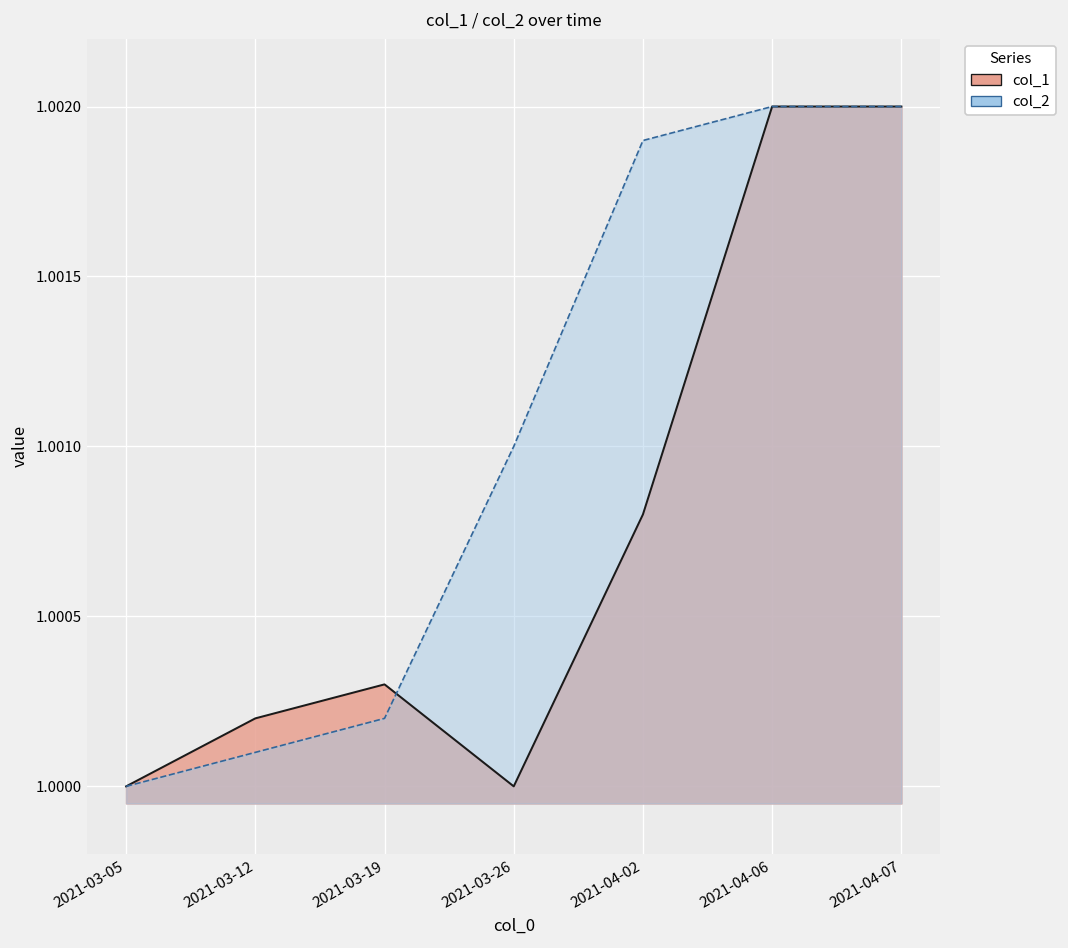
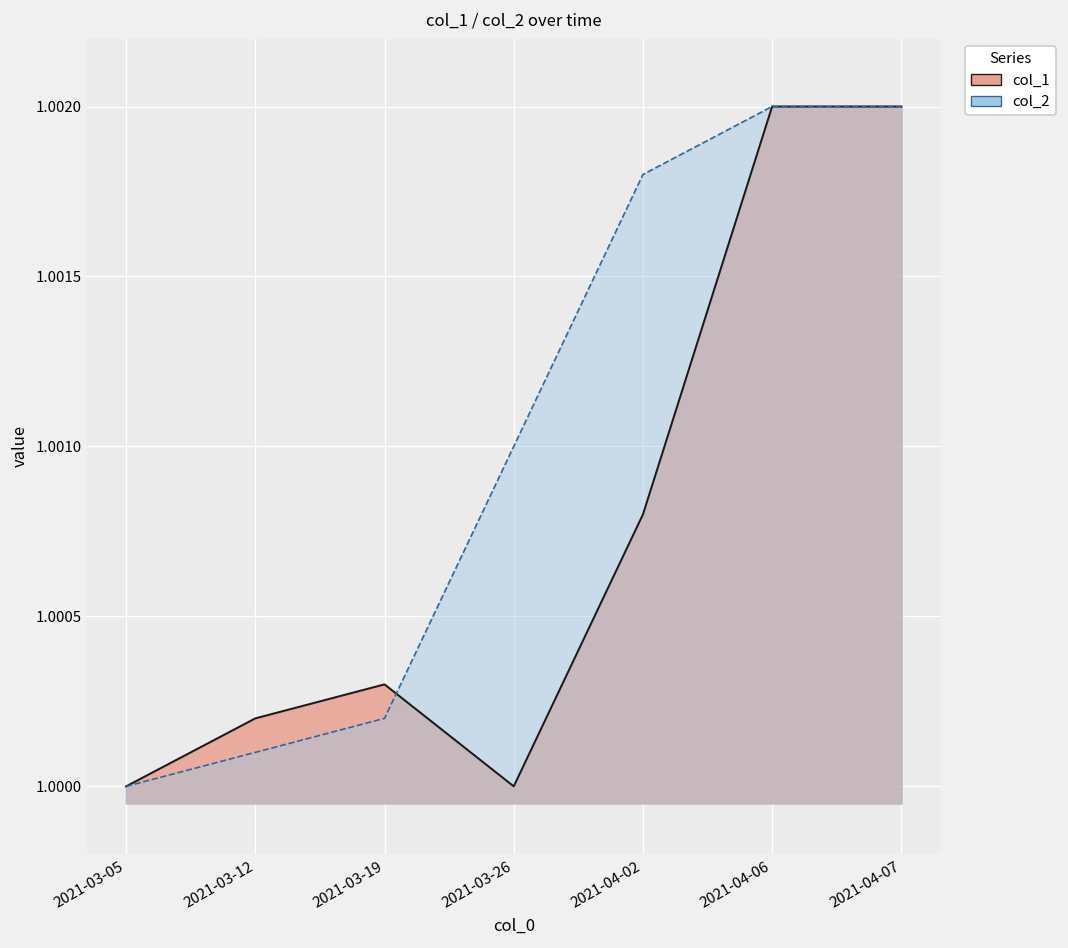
col_2, 2021-04-02: 1.0019 -> 1.0018
